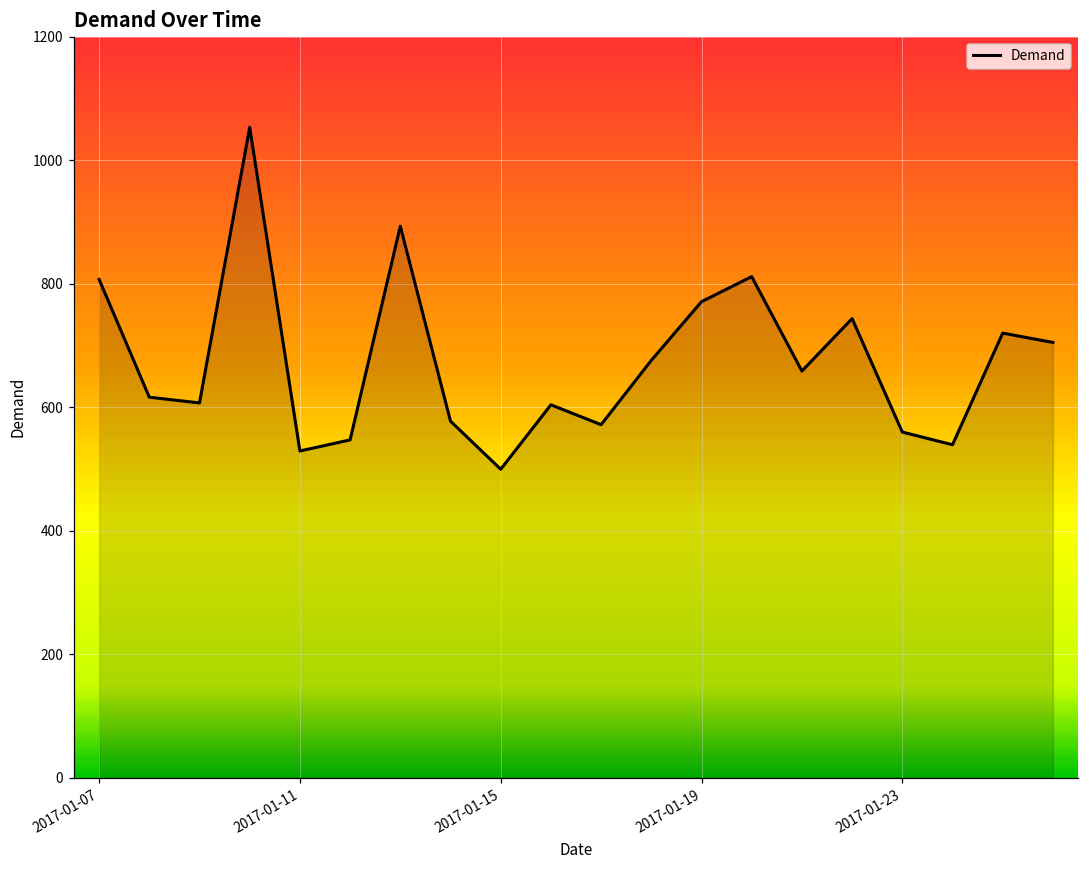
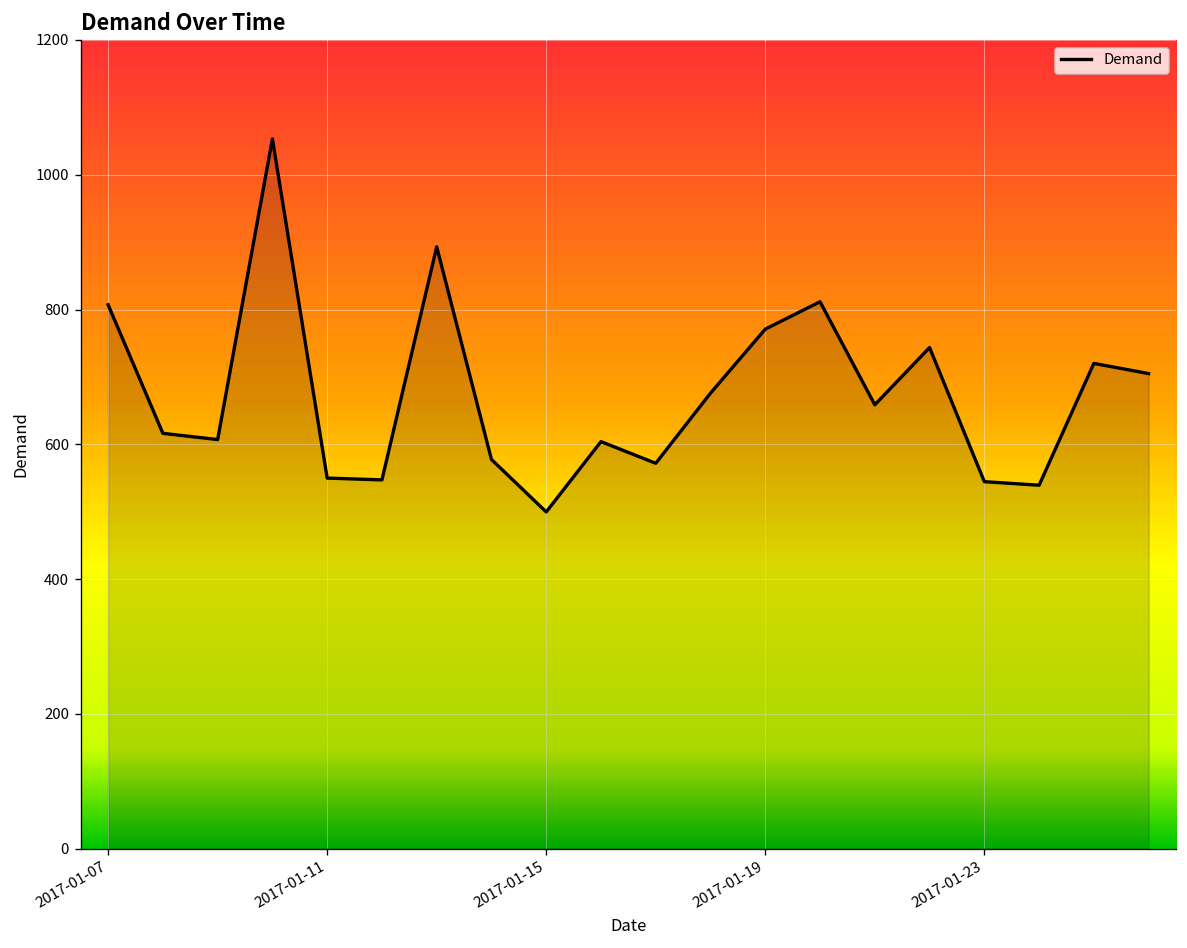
2017-01-11: 530 -> 550
2017-01-23: 560 -> 540
